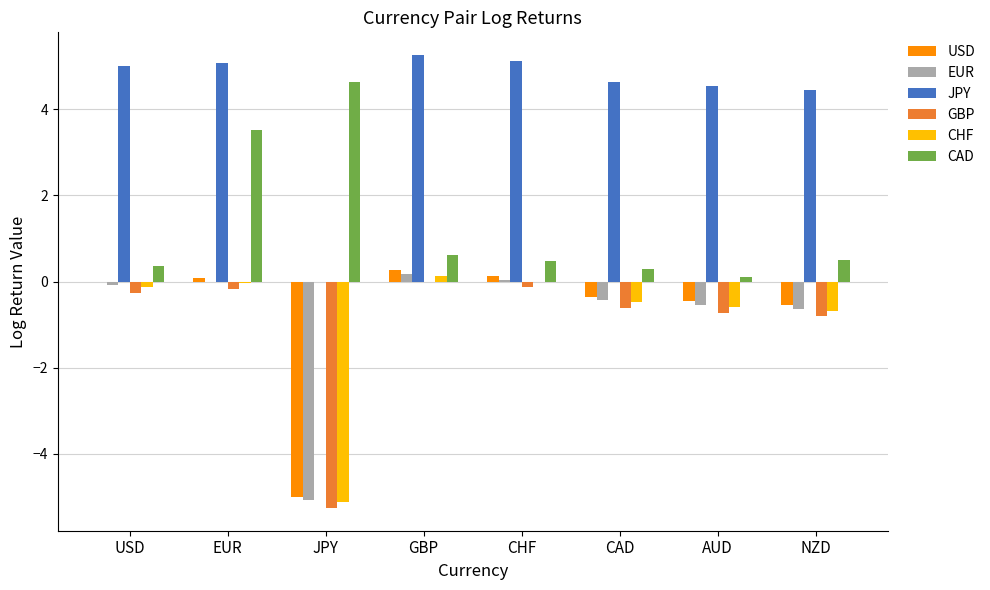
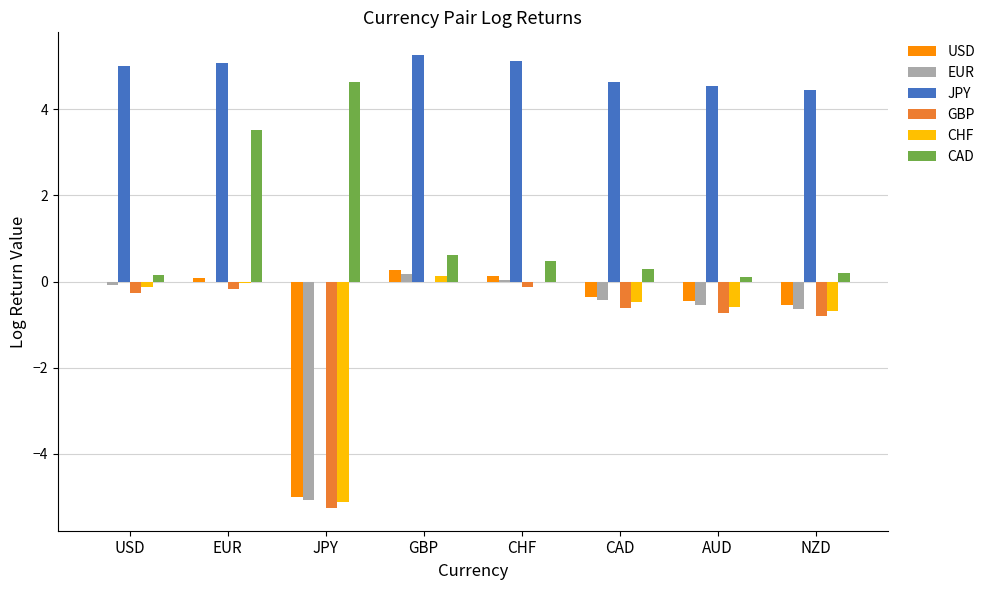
CAD, USD: 0.4 -> 0.2
CAD, NZD: 0.5 -> 0.2
